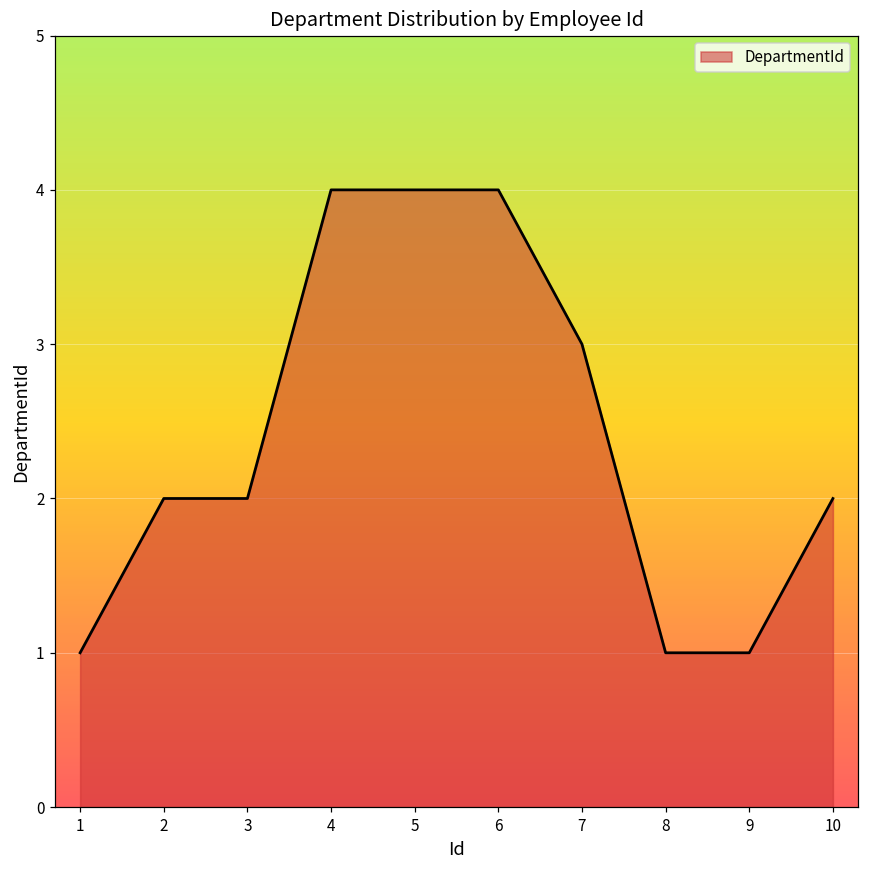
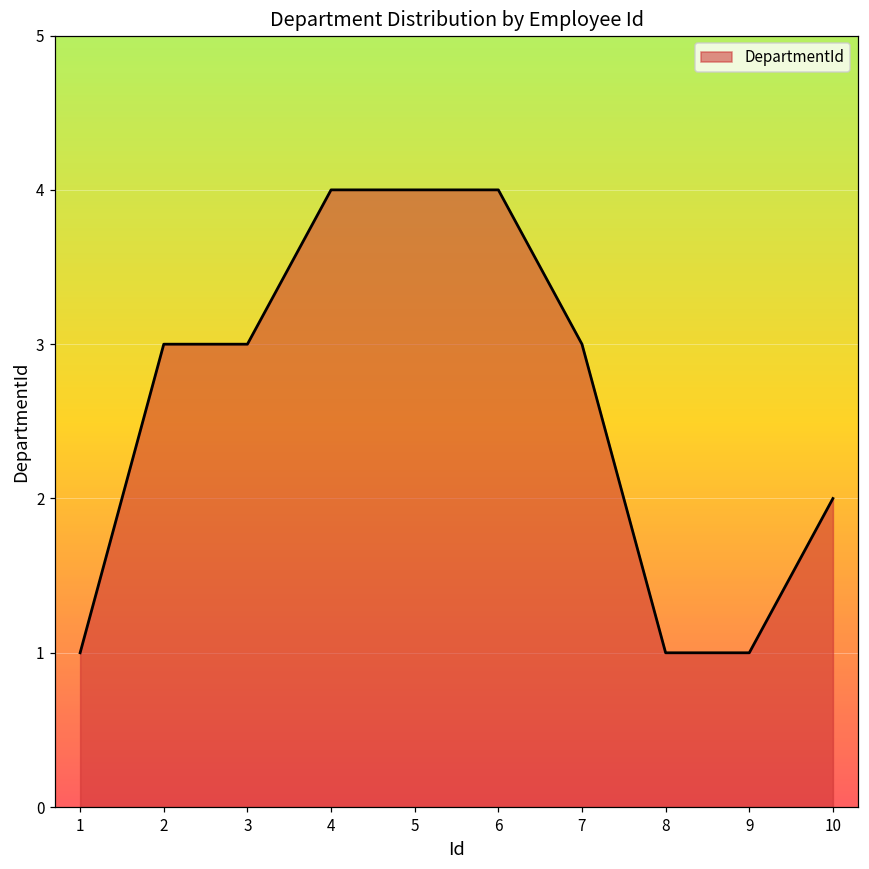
2: 2 -> 3
3: 2 -> 3
